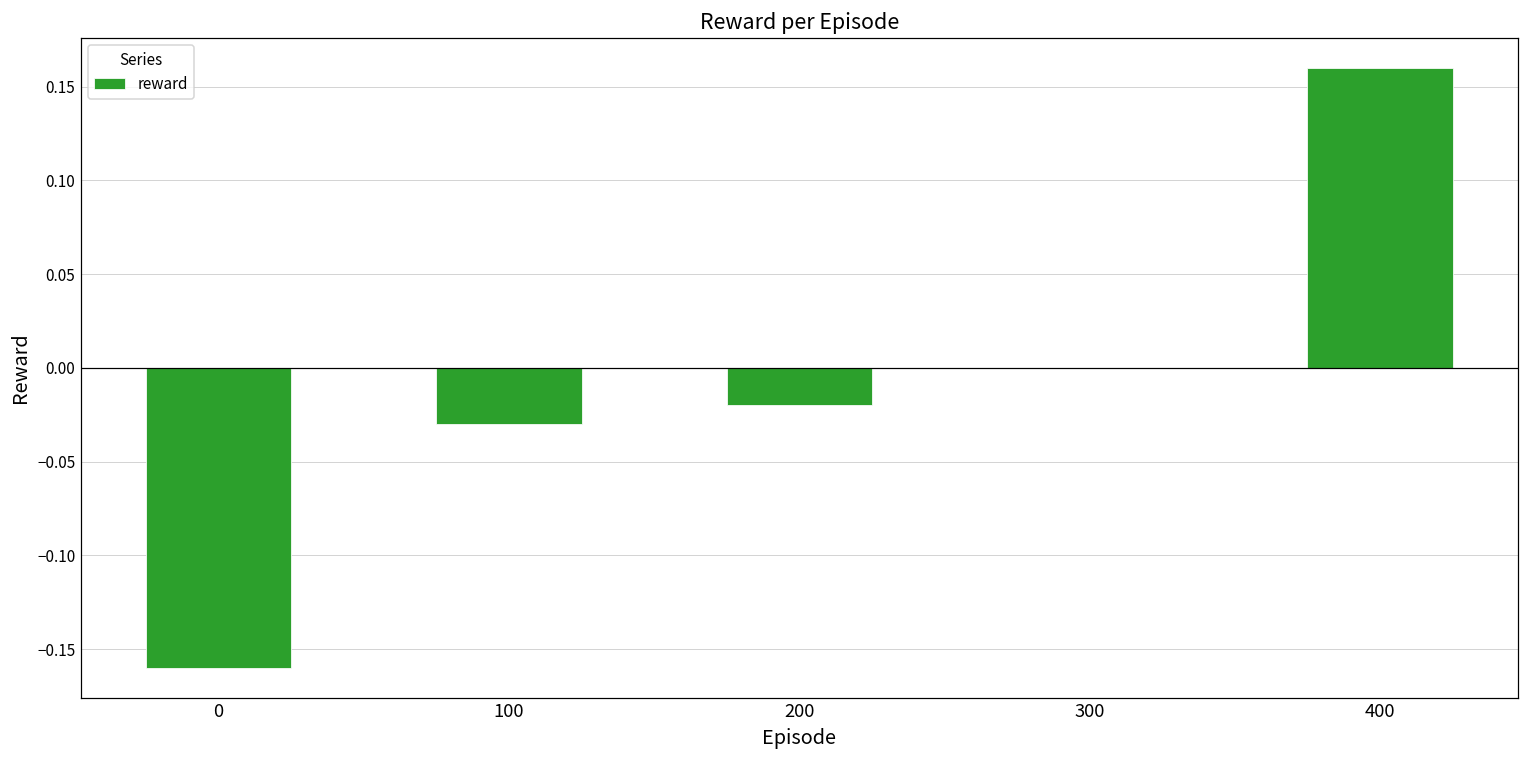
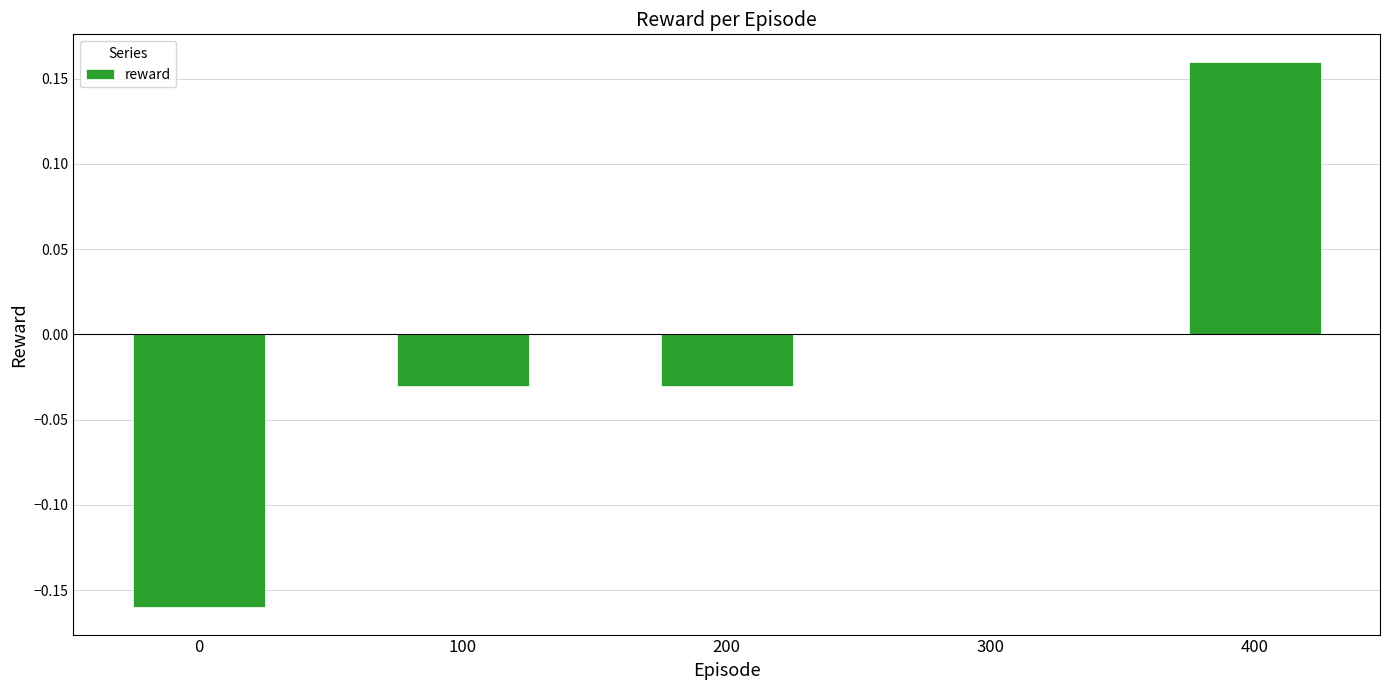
200: -0.02 -> -0.03
